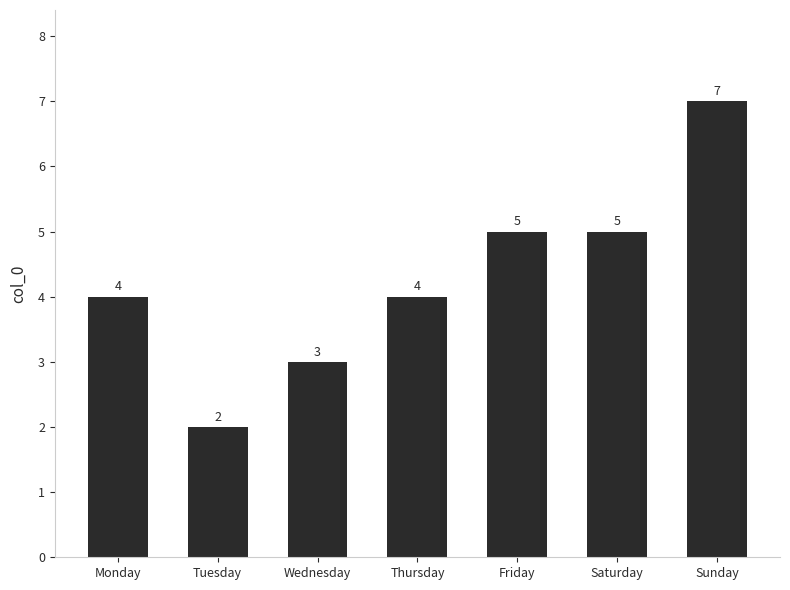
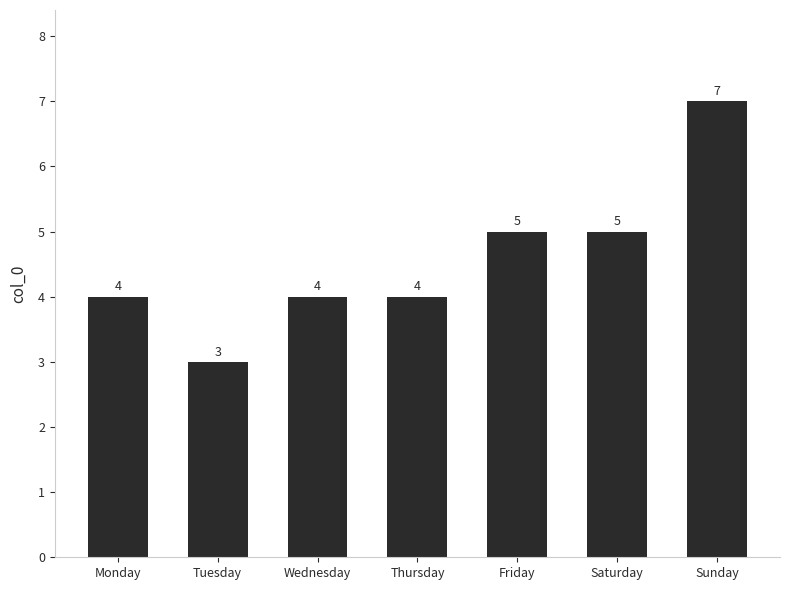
Tuesday: 2 -> 3
Wednesday: 3 -> 4
